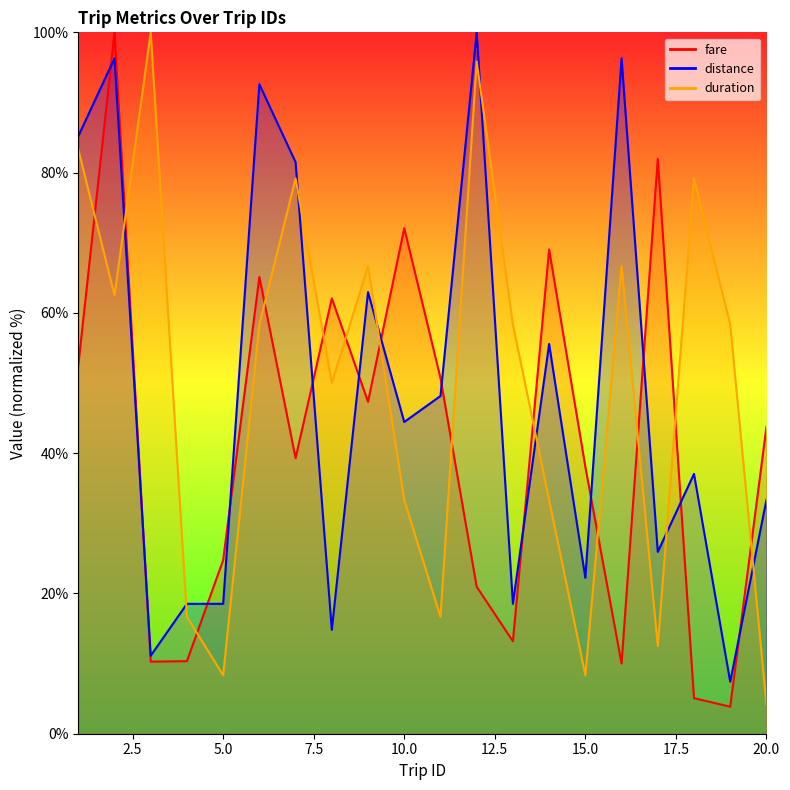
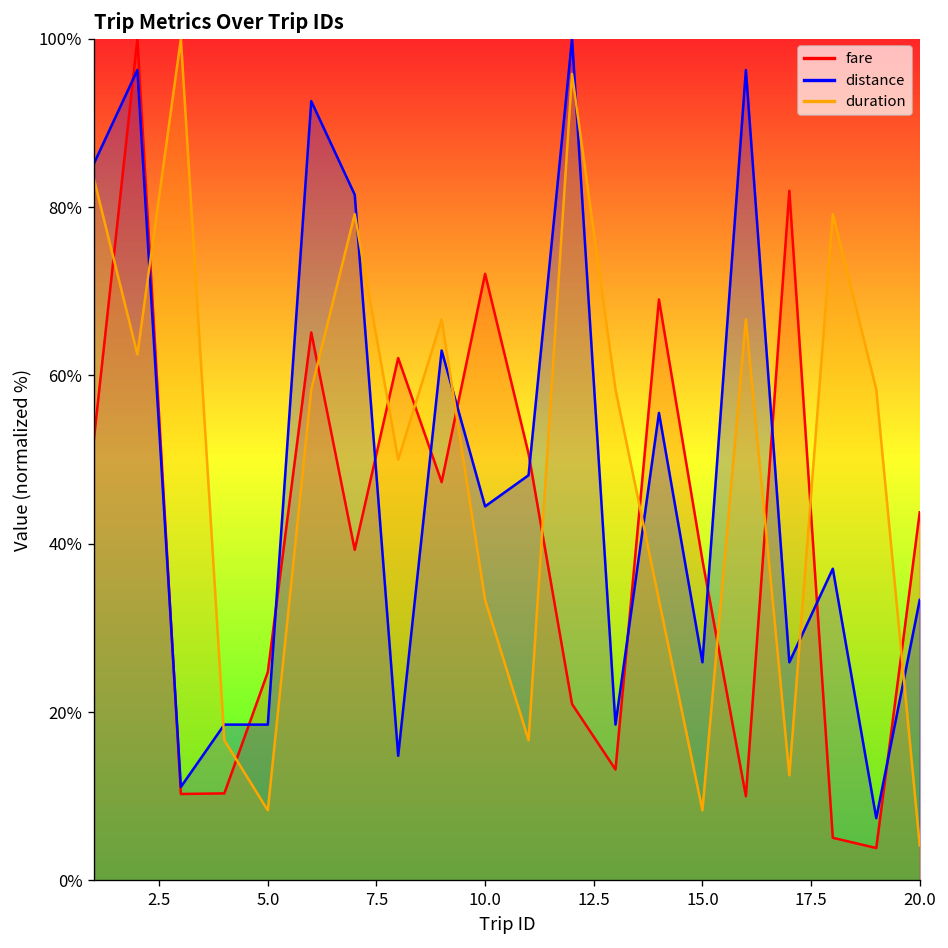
distance, 15.0: 22% -> 26%
